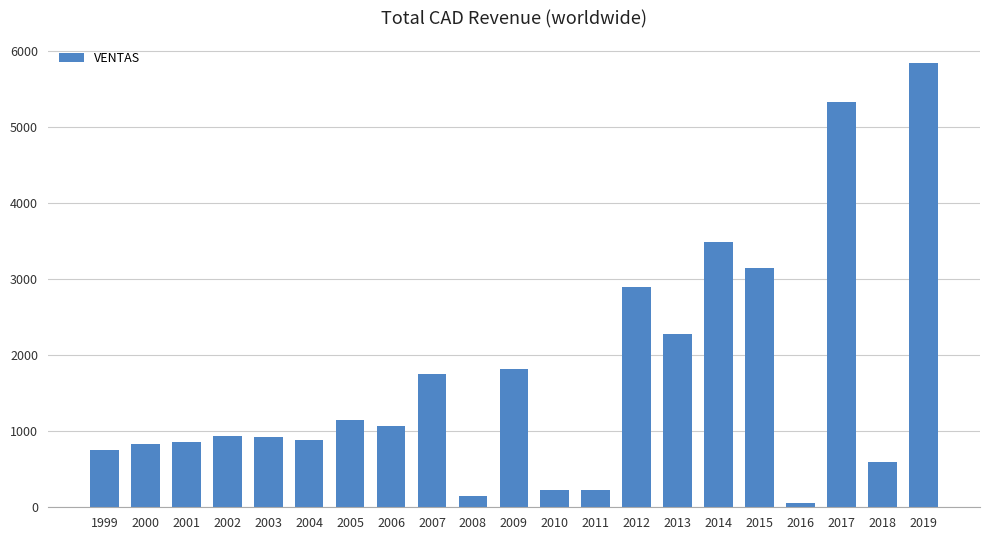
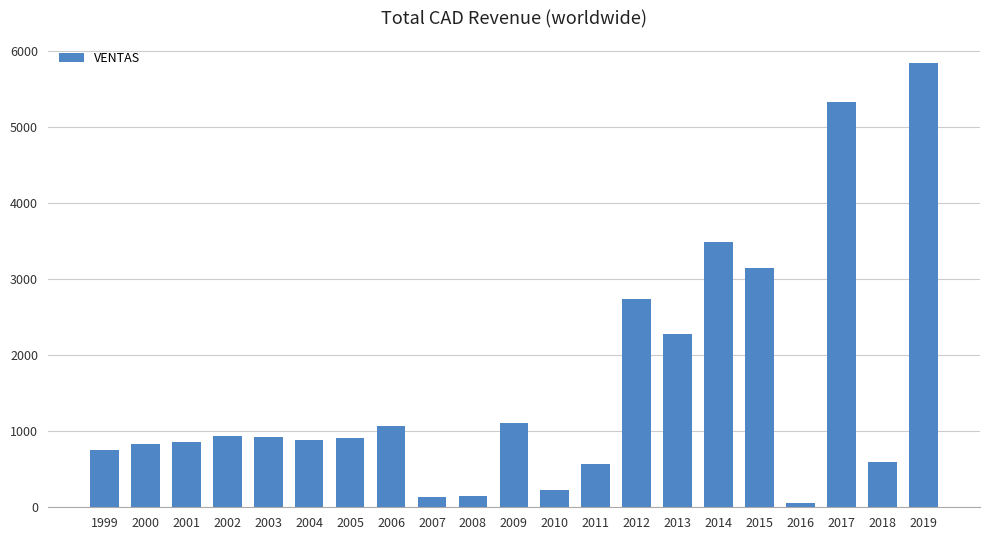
2005: 1100 -> 900
2007: 1800 -> 100
2009: 1800 -> 1100
2011: 200 -> 600
2012: 2900 -> 2700
